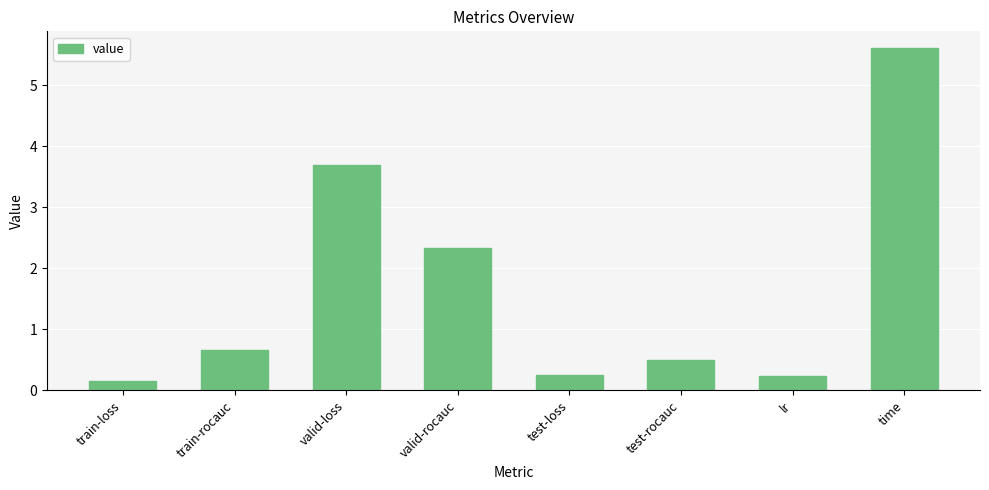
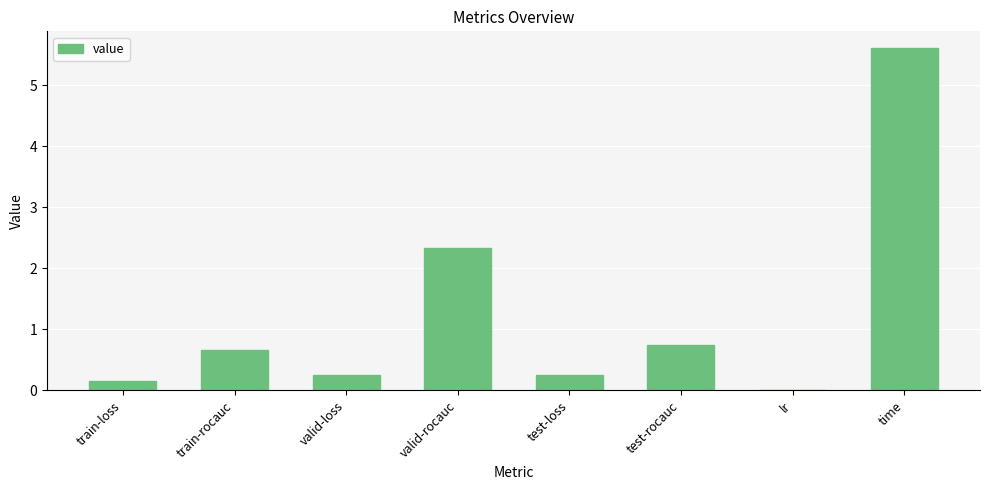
valid-loss: 3.7 -> 0.3
test-rocauc: 0.5 -> 0.7
lr: 0.2 -> 0.0
